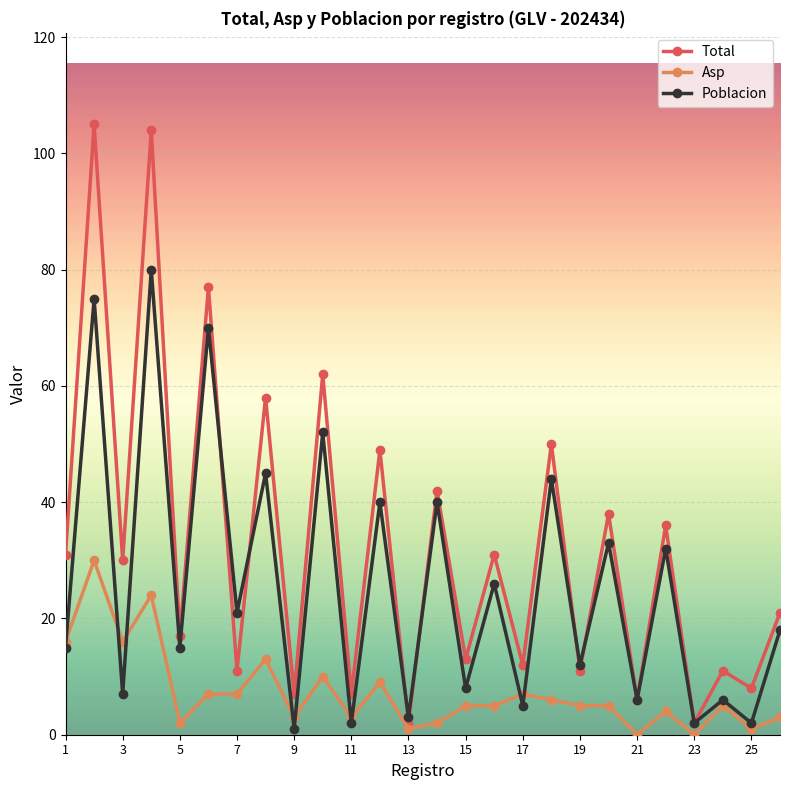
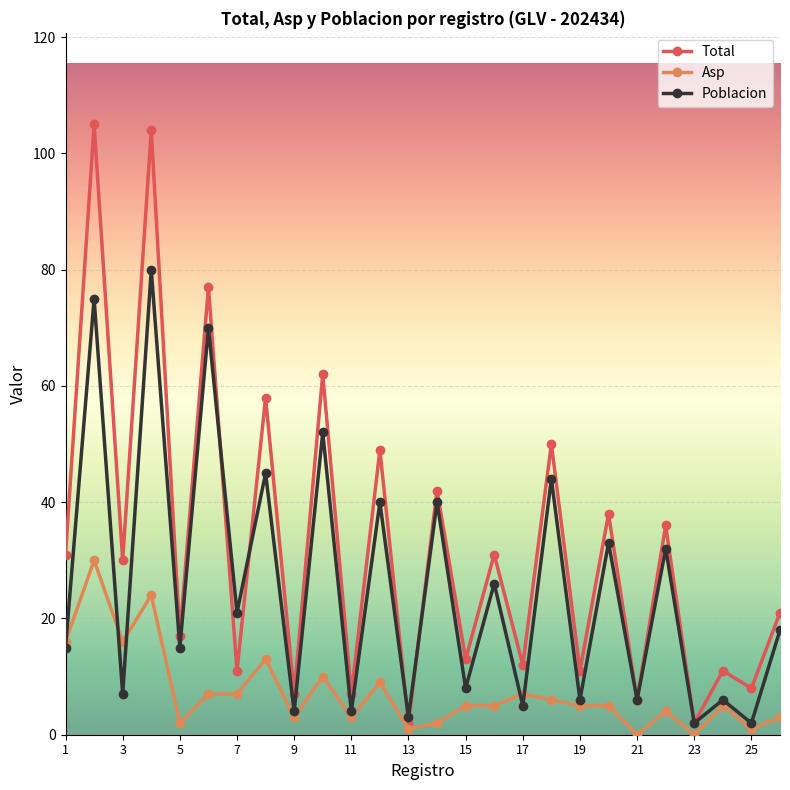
Poblacion, 9: 1 -> 4
Poblacion, 11: 2 -> 4
Poblacion, 19: 12 -> 6
